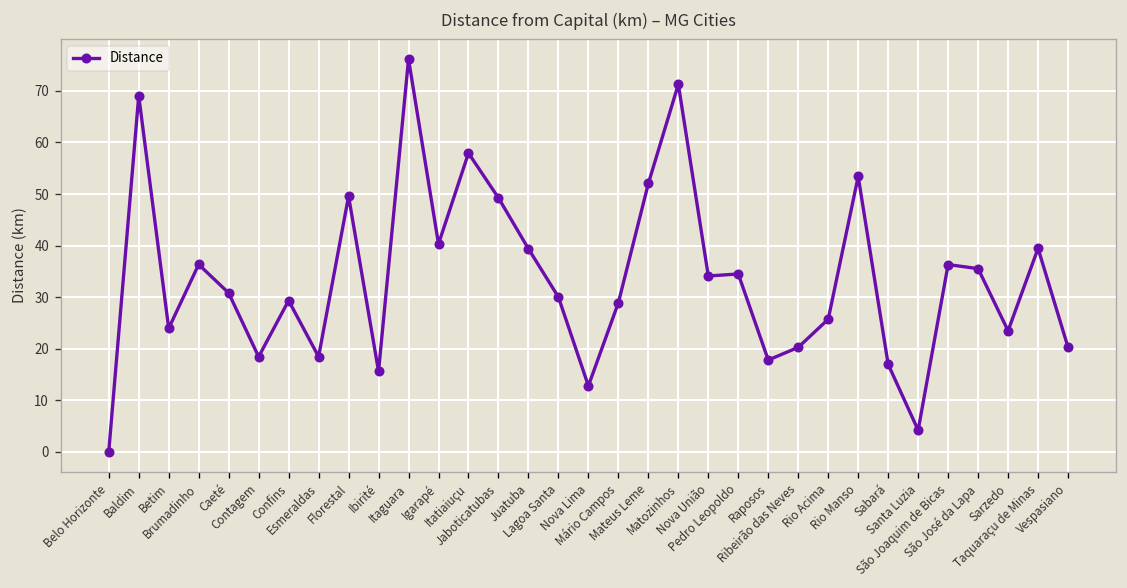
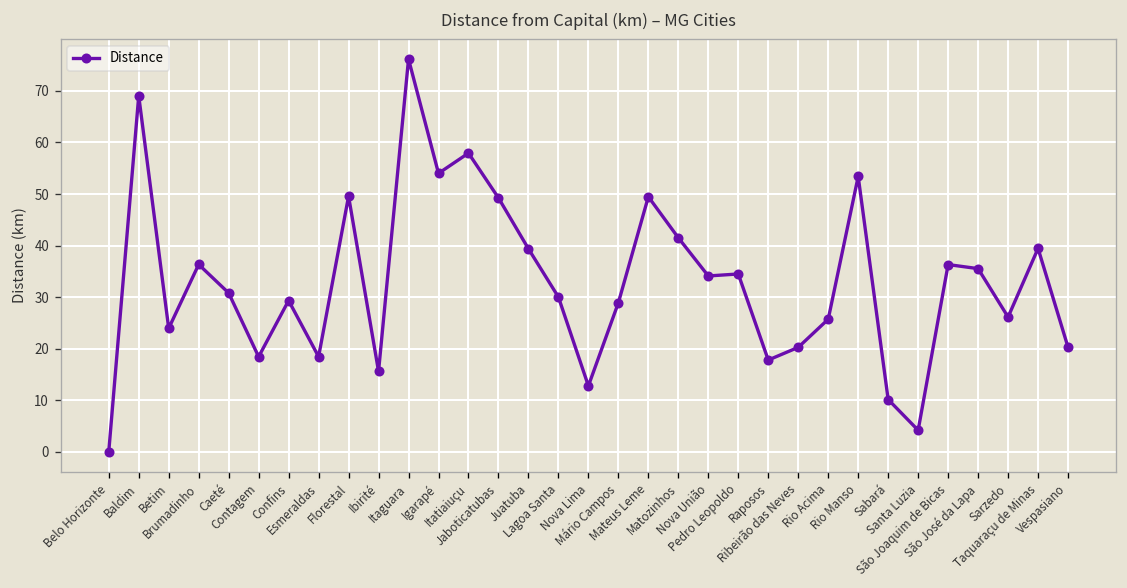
Igarapé: 40 -> 54
Mateus Leme: 52 -> 49
Matozinhos: 71 -> 42
Sabará: 17 -> 10
Sarzedo: 23 -> 26
